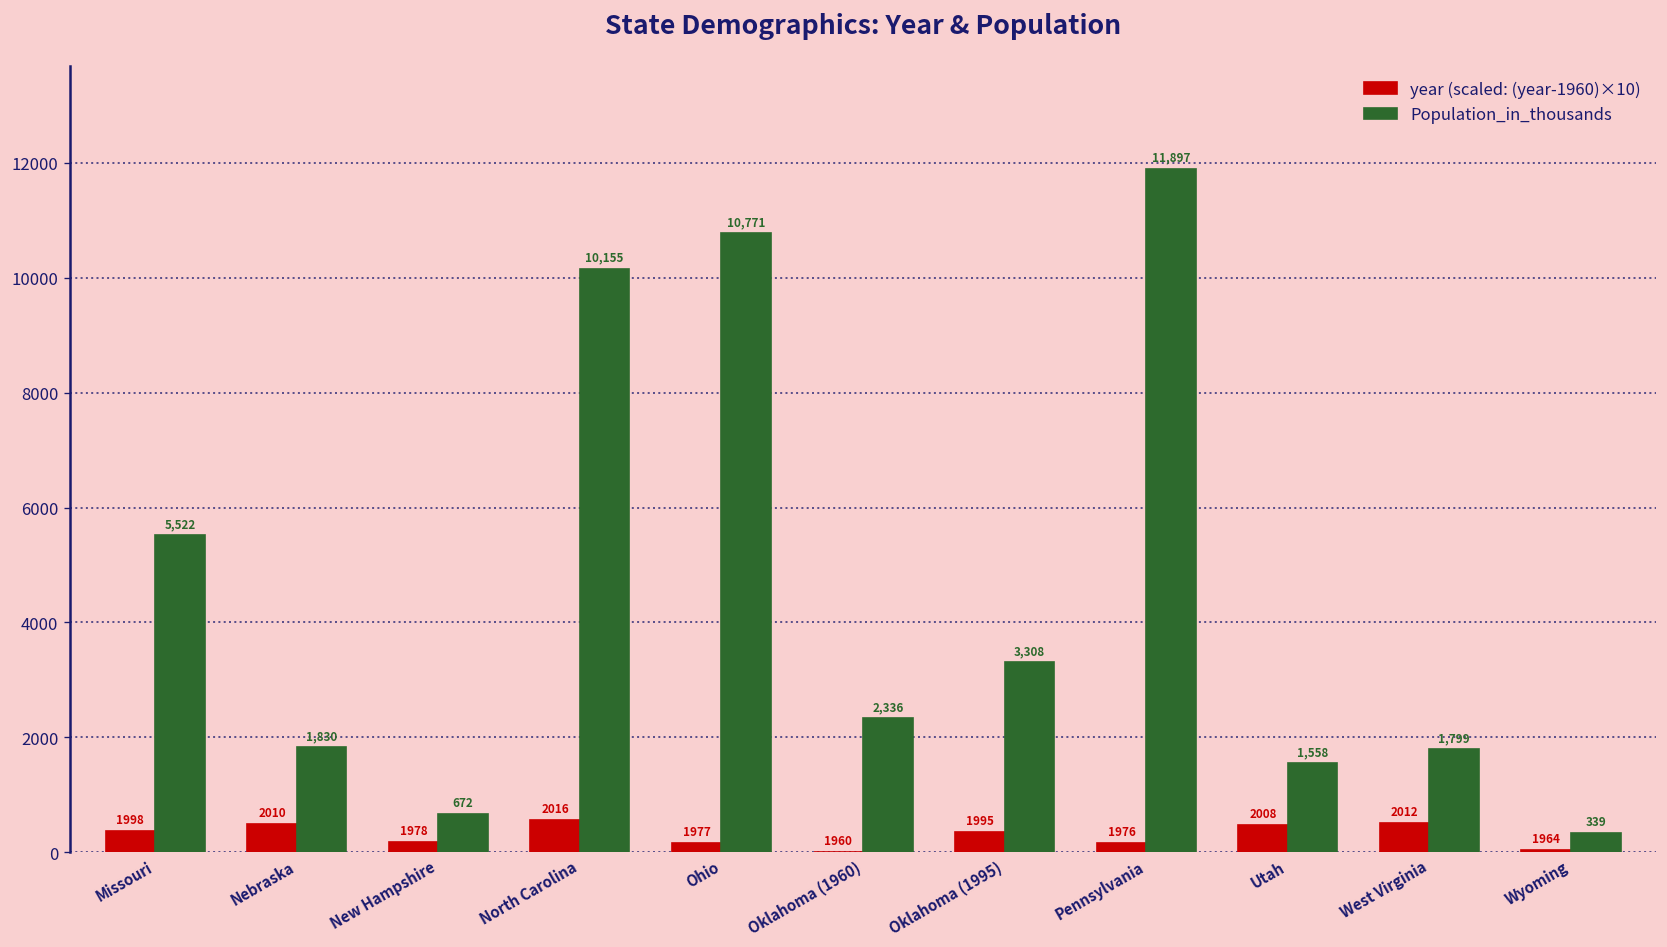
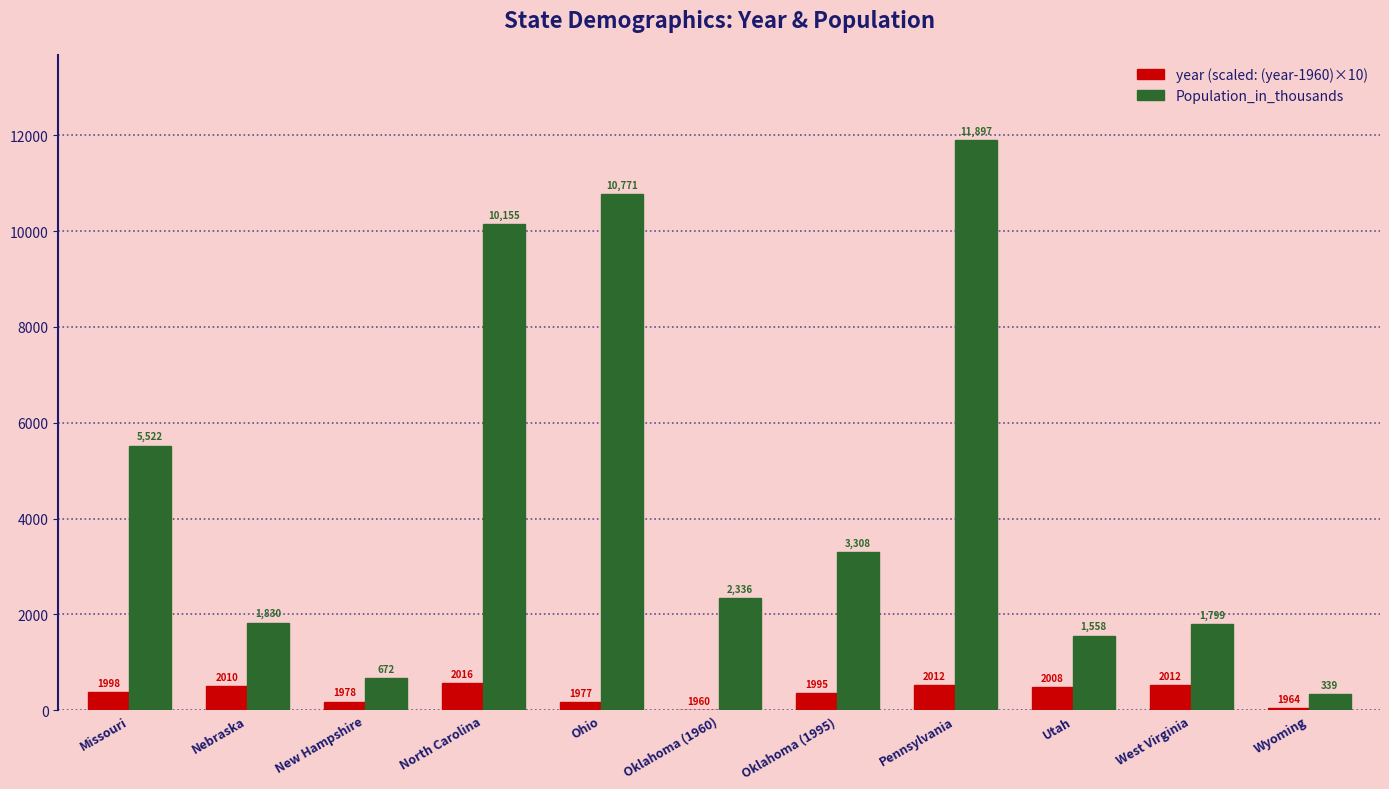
year (scaled: (year-1960)×10), Pennsylvania: 1976 -> 2012
